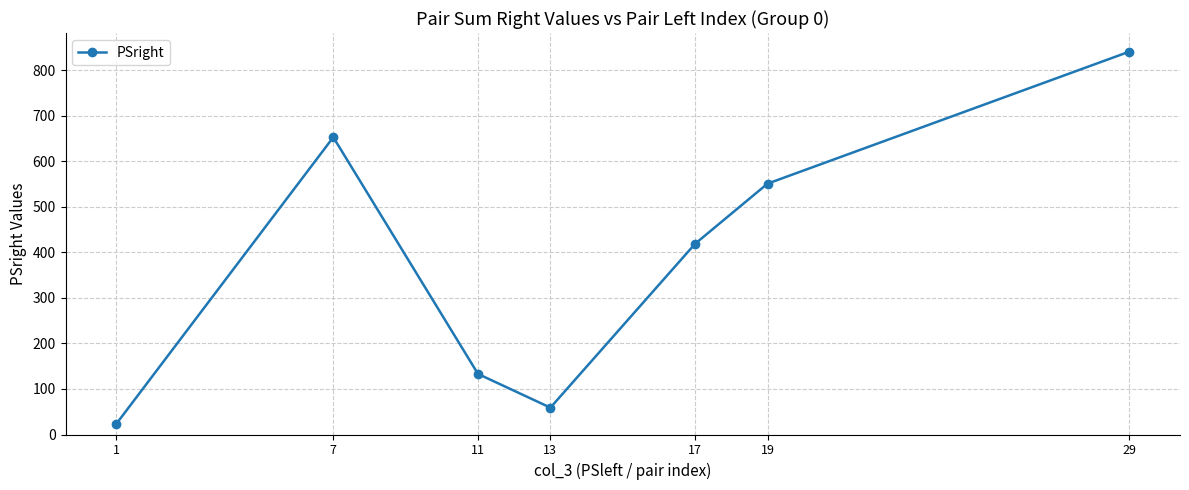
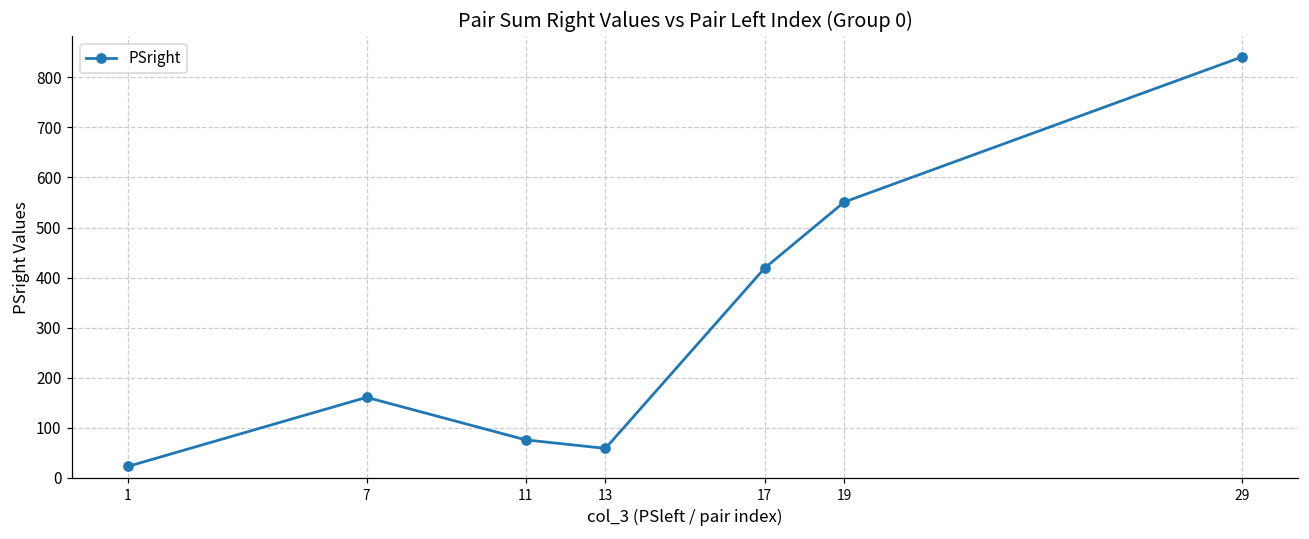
7: 650 -> 160
11: 130 -> 80
